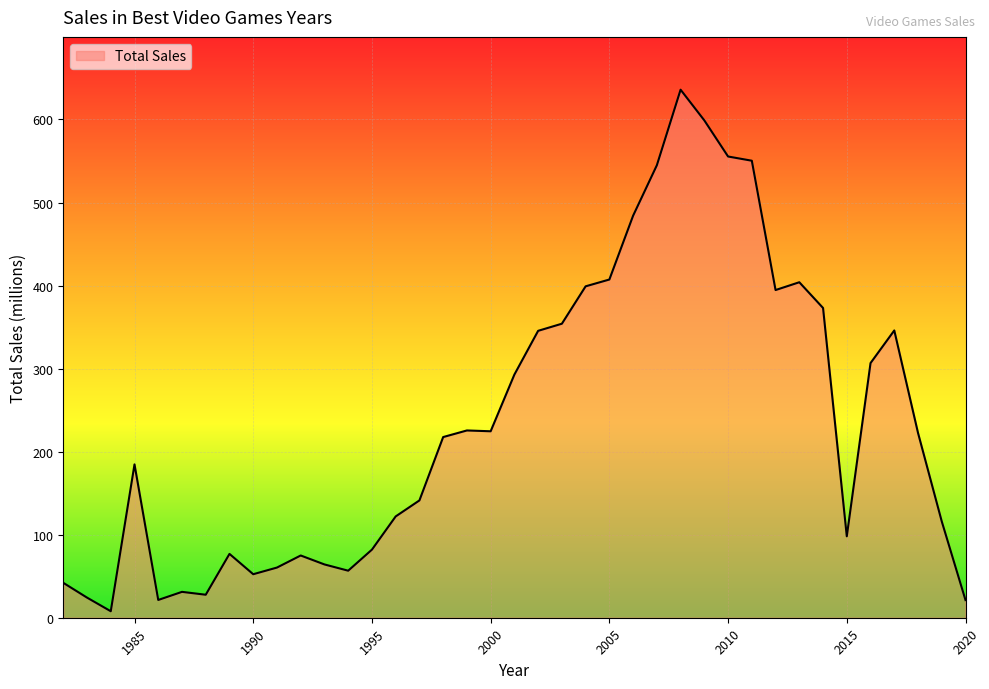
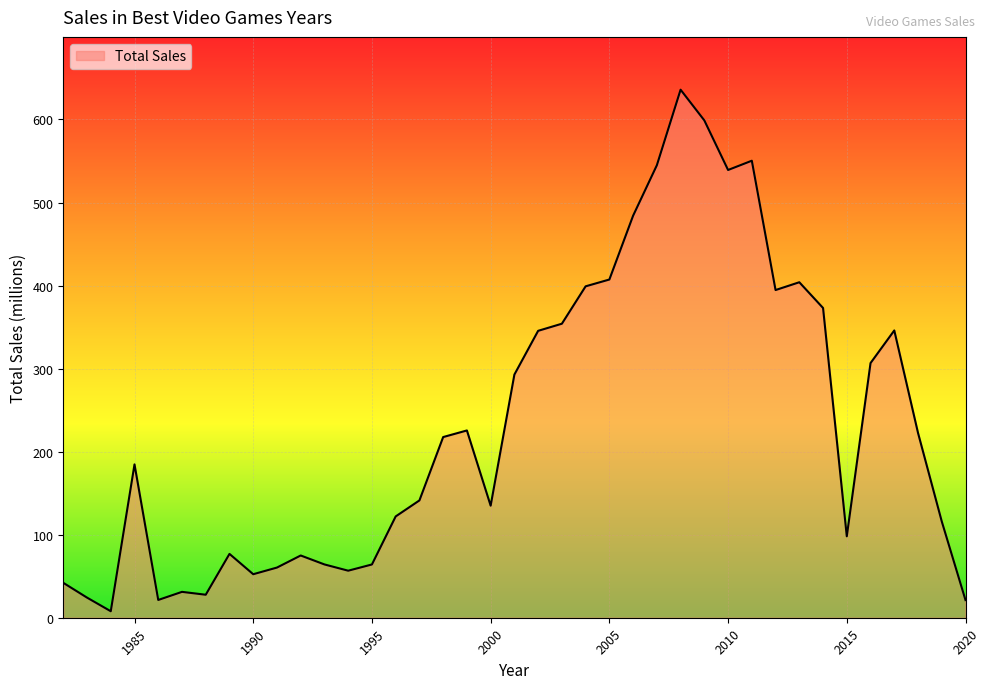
1995: 80 -> 60
2000: 220 -> 130
2010: 560 -> 540
